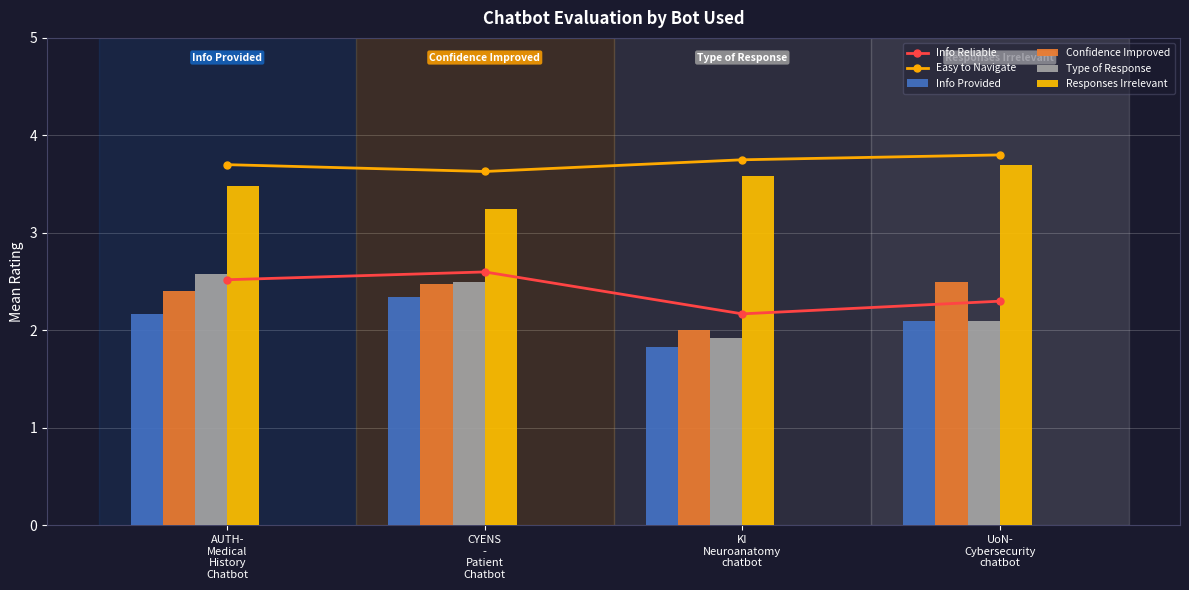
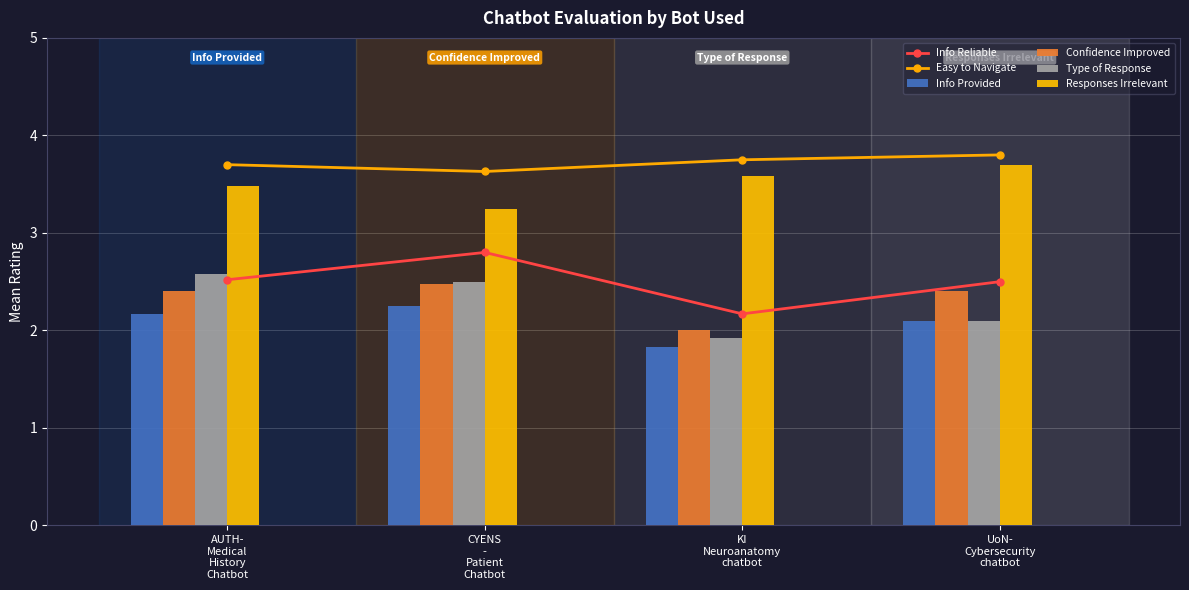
Info Provided, CYENS - Patient Chatbot: 2.34 -> 2.25
Info Reliable, CYENS - Patient Chatbot: 2.6 -> 2.8
Confidence Improved, UoN- Cybersecurity chatbot: 2.5 -> 2.4
Info Reliable, UoN- Cybersecurity chatbot: 2.3 -> 2.5
